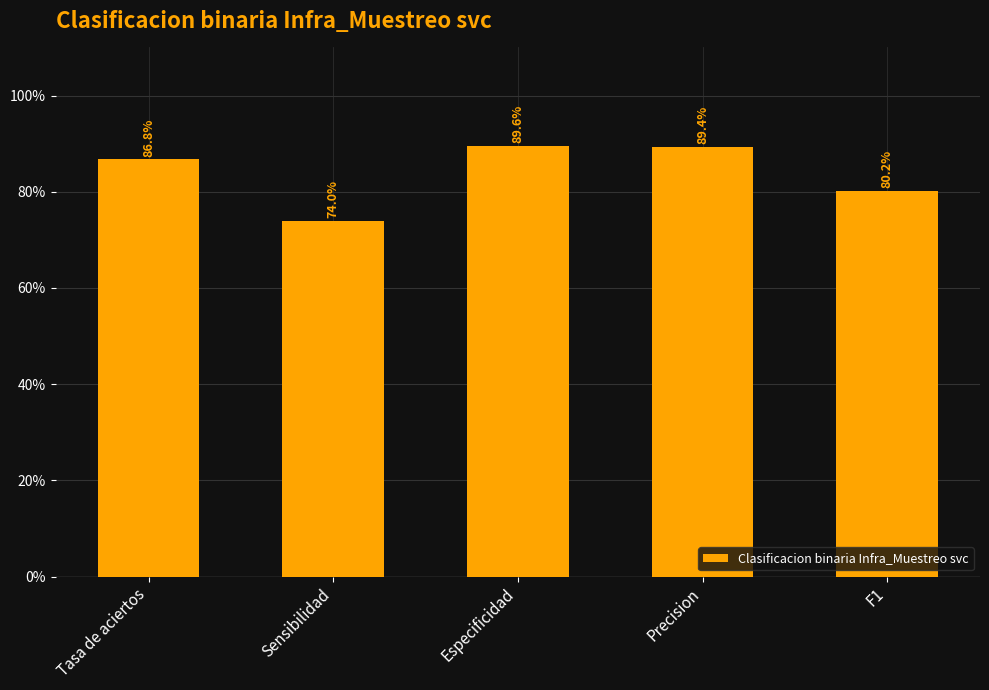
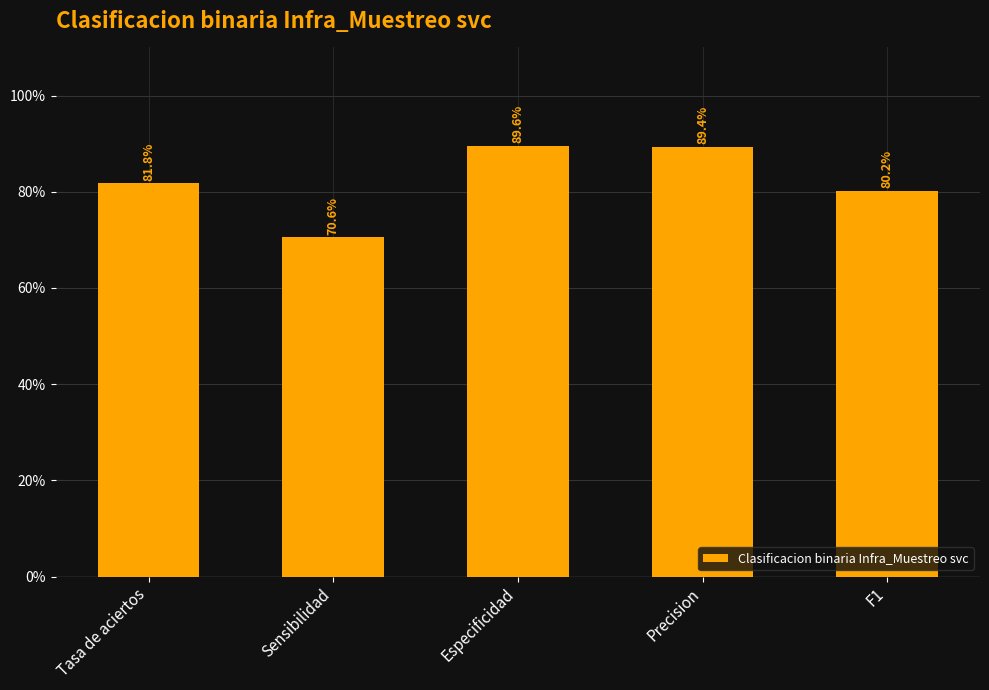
Tasa de aciertos: 86.8% -> 81.8%
Sensibilidad: 74.0% -> 70.6%
